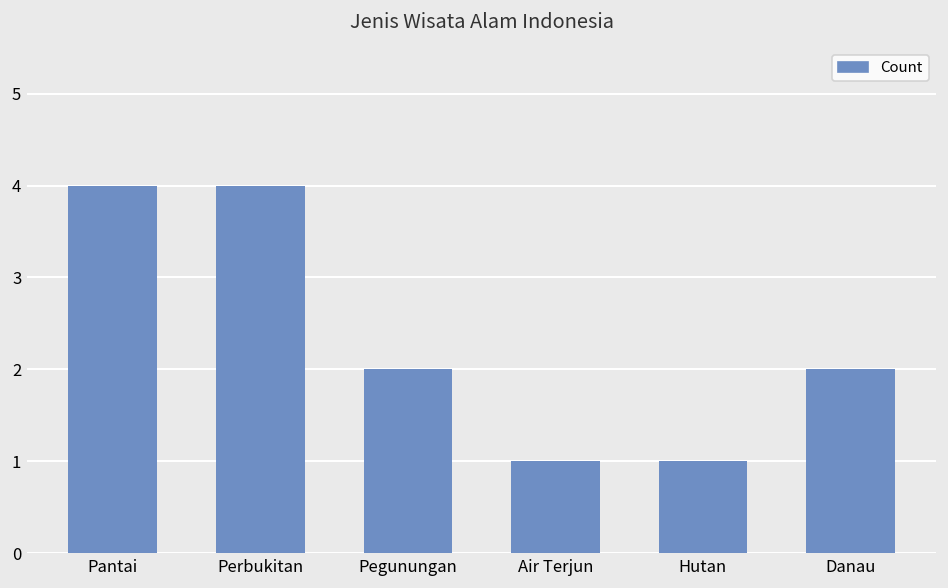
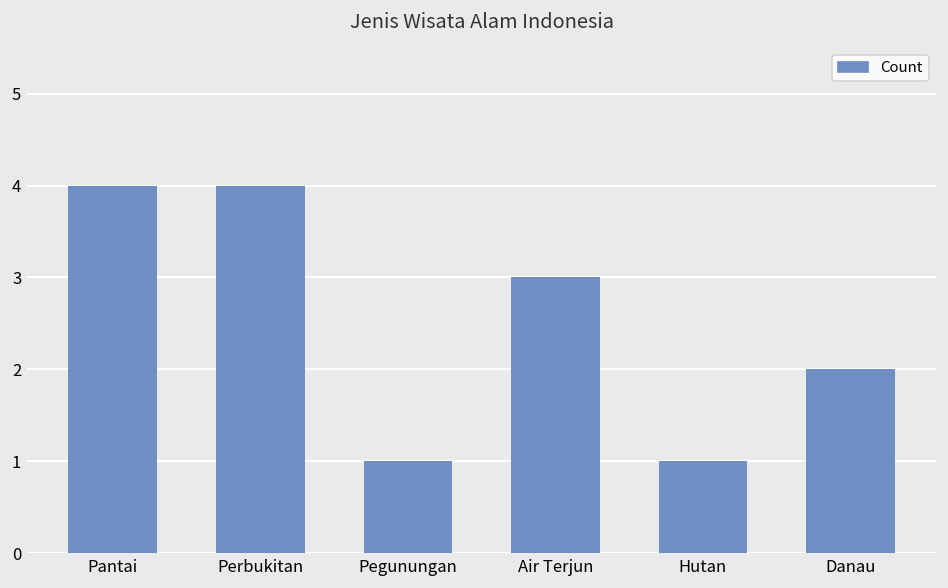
Pegunungan: 2 -> 1
Air Terjun: 1 -> 3
